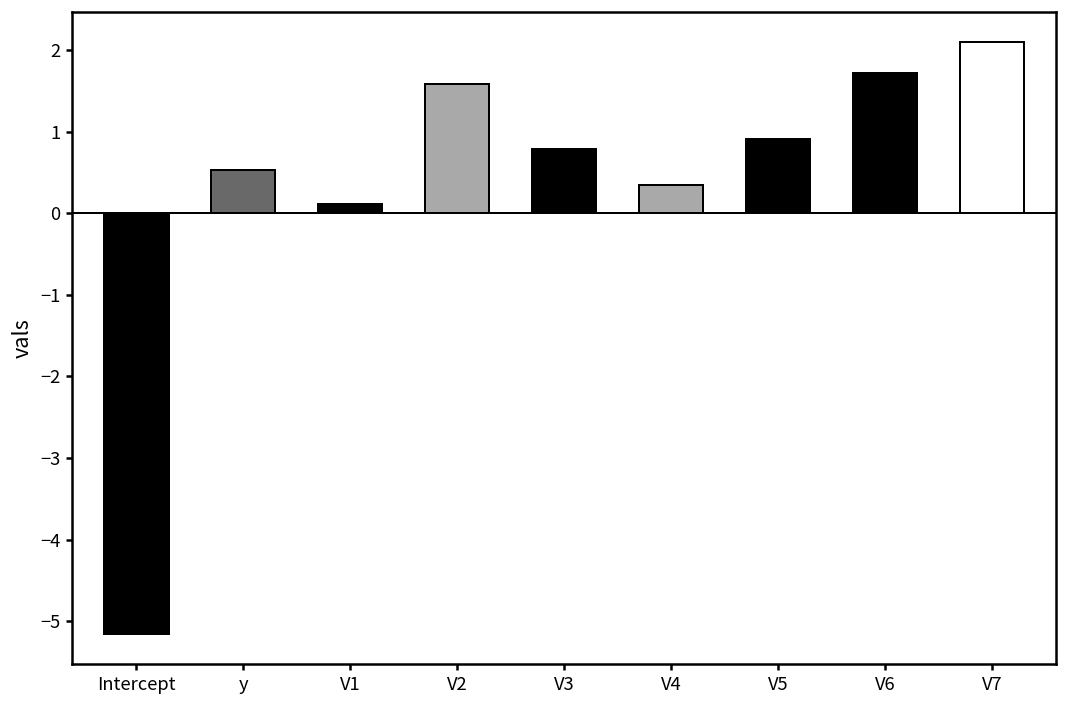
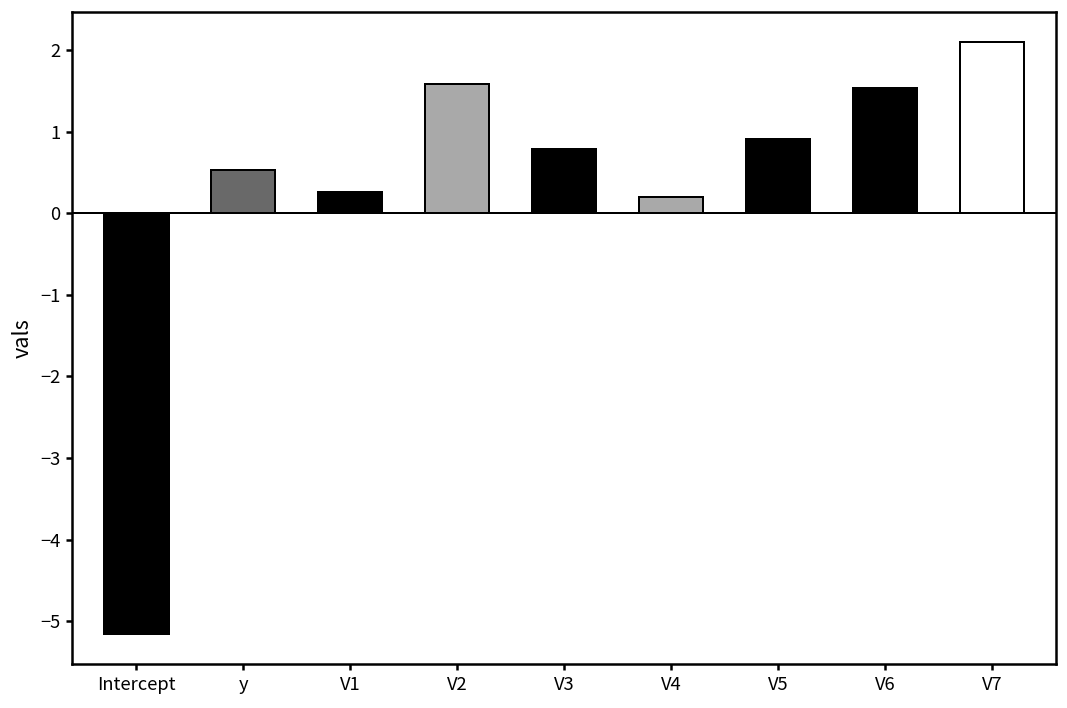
V1: 0.1 -> 0.3
V4: 0.4 -> 0.2
V6: 1.7 -> 1.5
